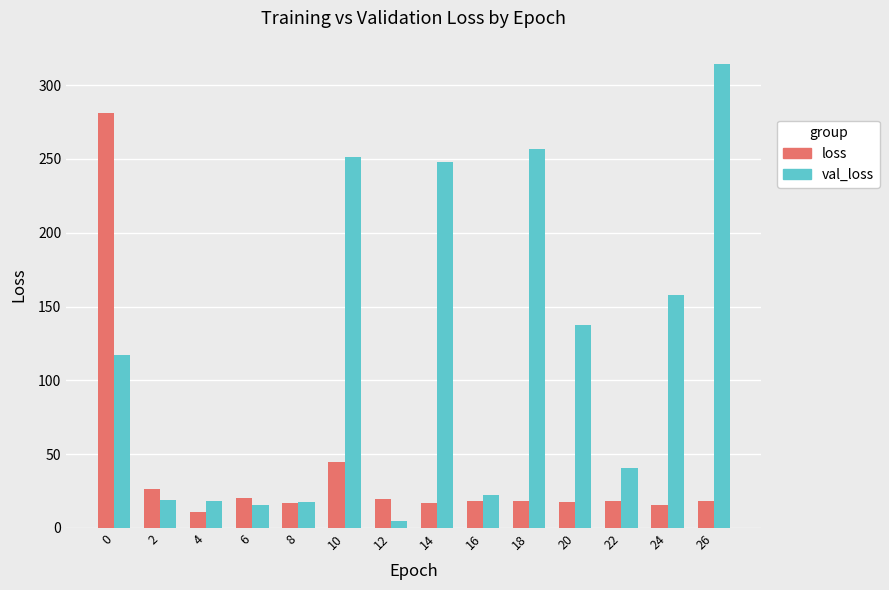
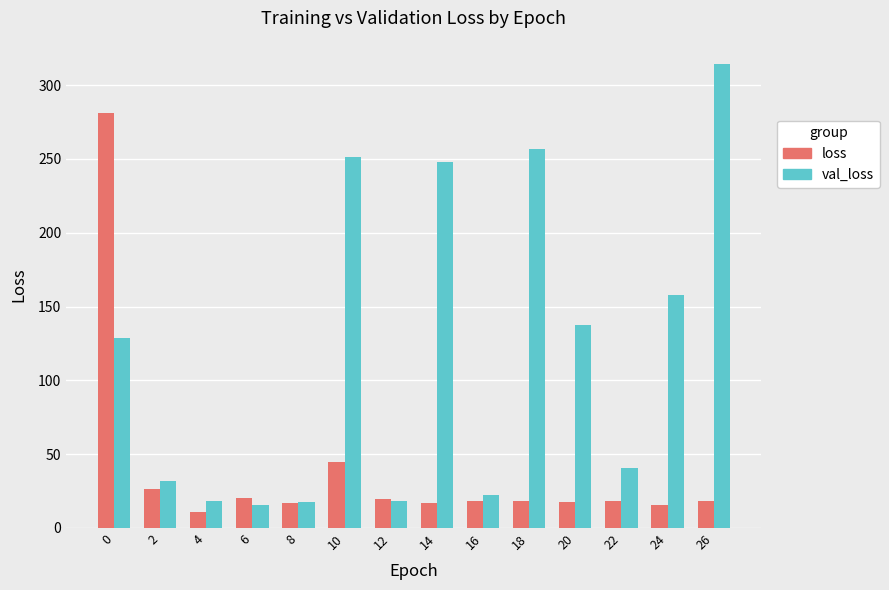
val_loss, 0: 117 -> 129
val_loss, 2: 19 -> 32
val_loss, 12: 5 -> 18
